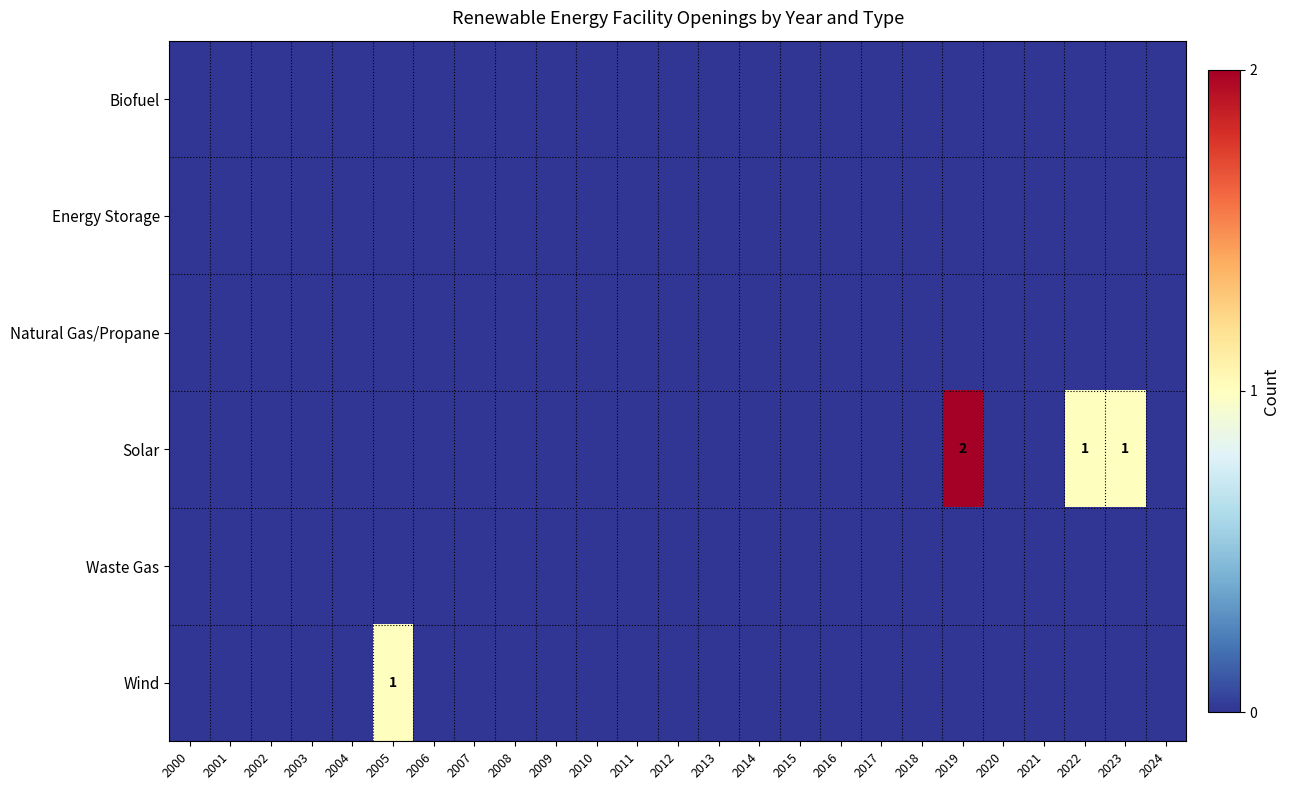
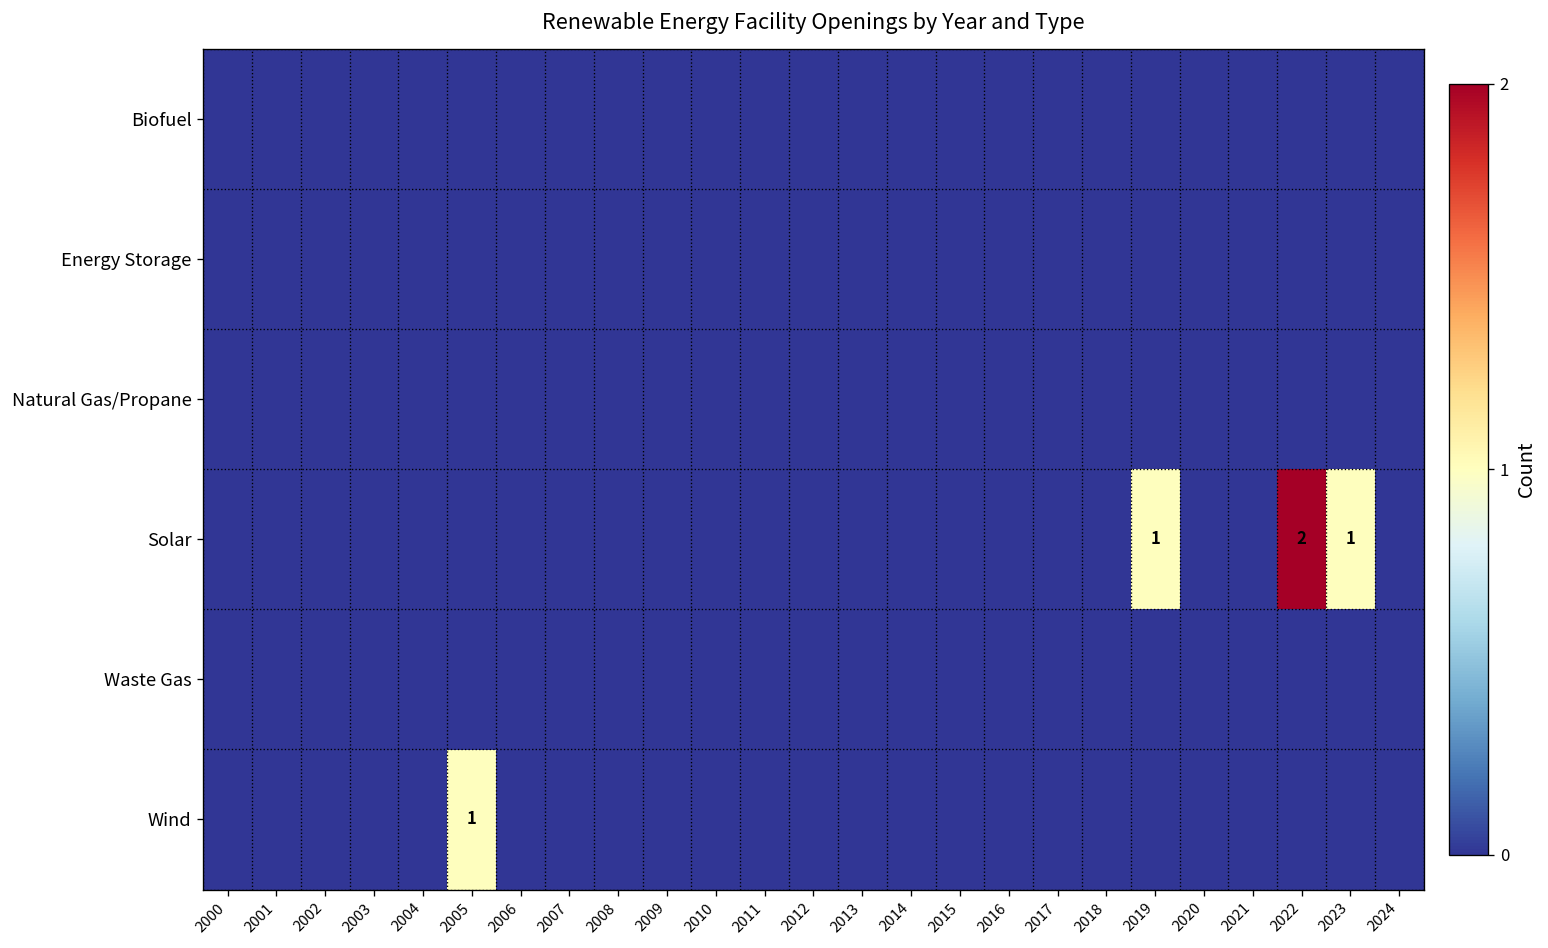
Solar, 2019: 2 -> 1
Solar, 2022: 1 -> 2
